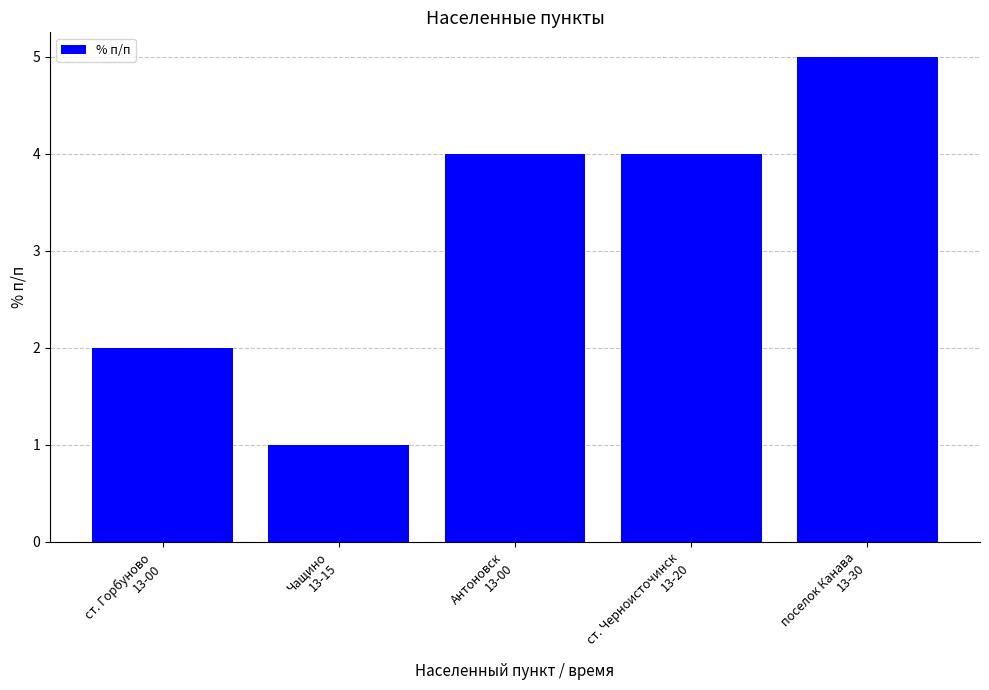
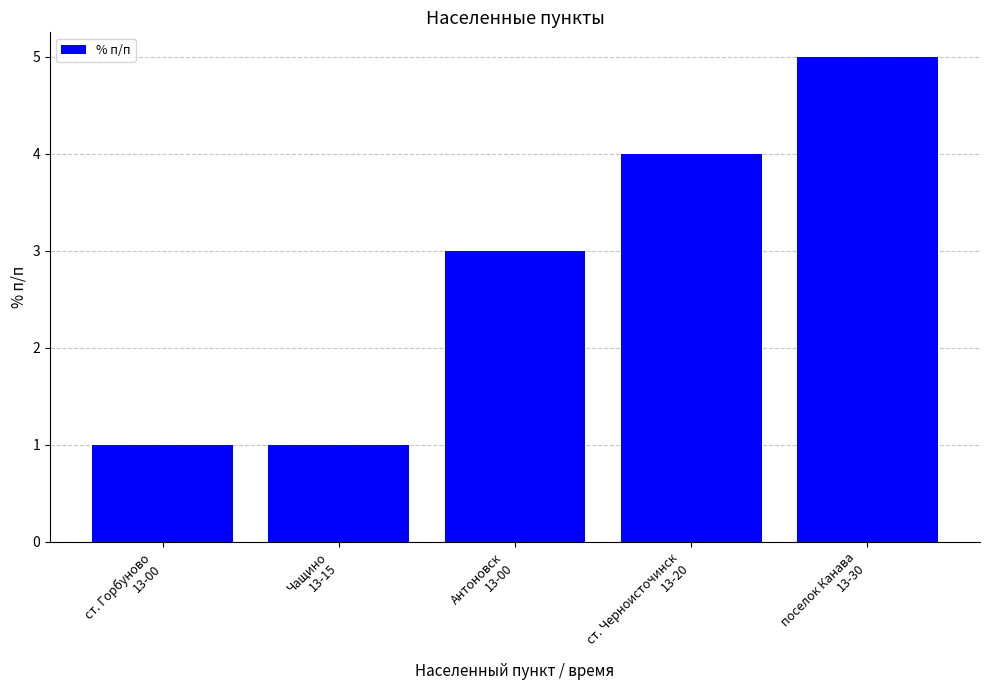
ст. Горбуново 13-00: 2 -> 1
Антоновск 13-00: 4 -> 3
